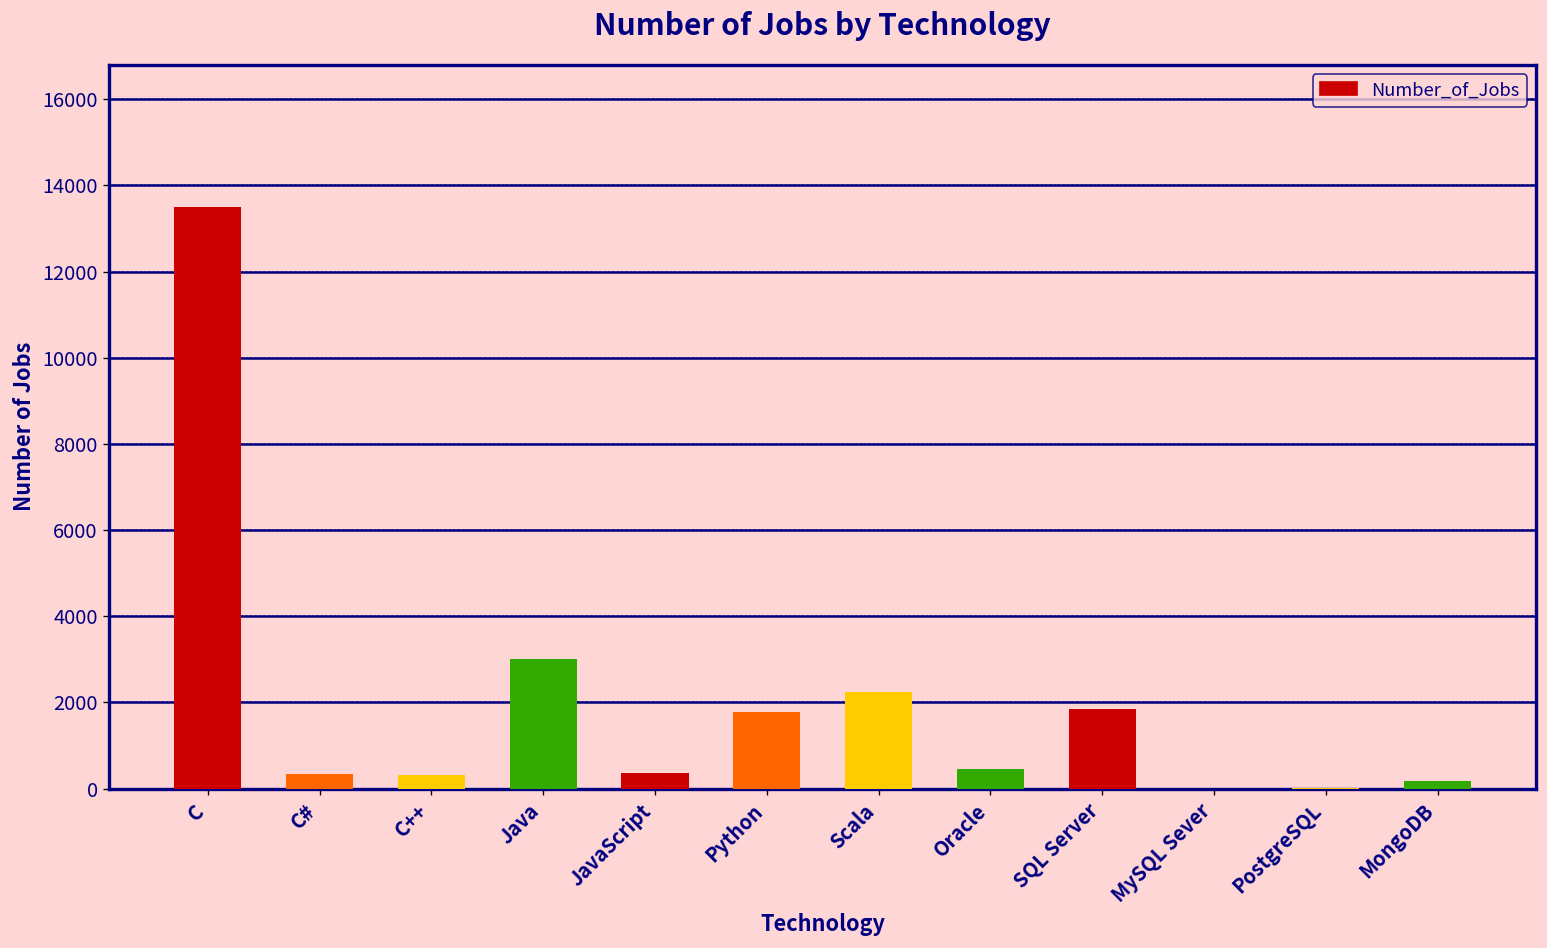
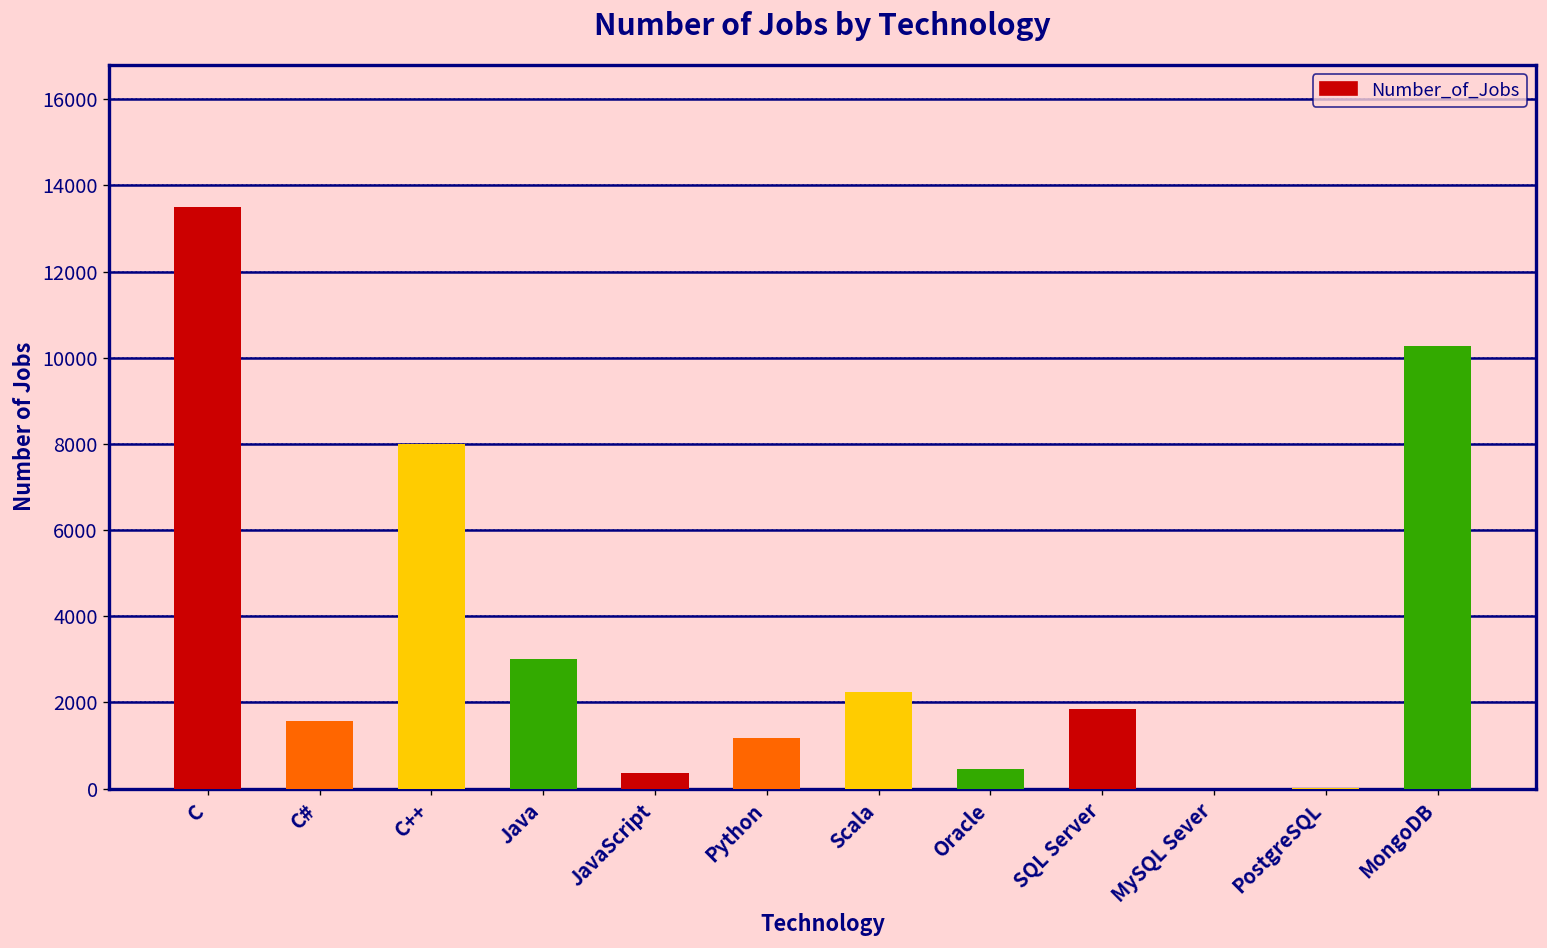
C#: 300 -> 1600
C++: 300 -> 8000
Python: 1800 -> 1200
MongoDB: 200 -> 10300
